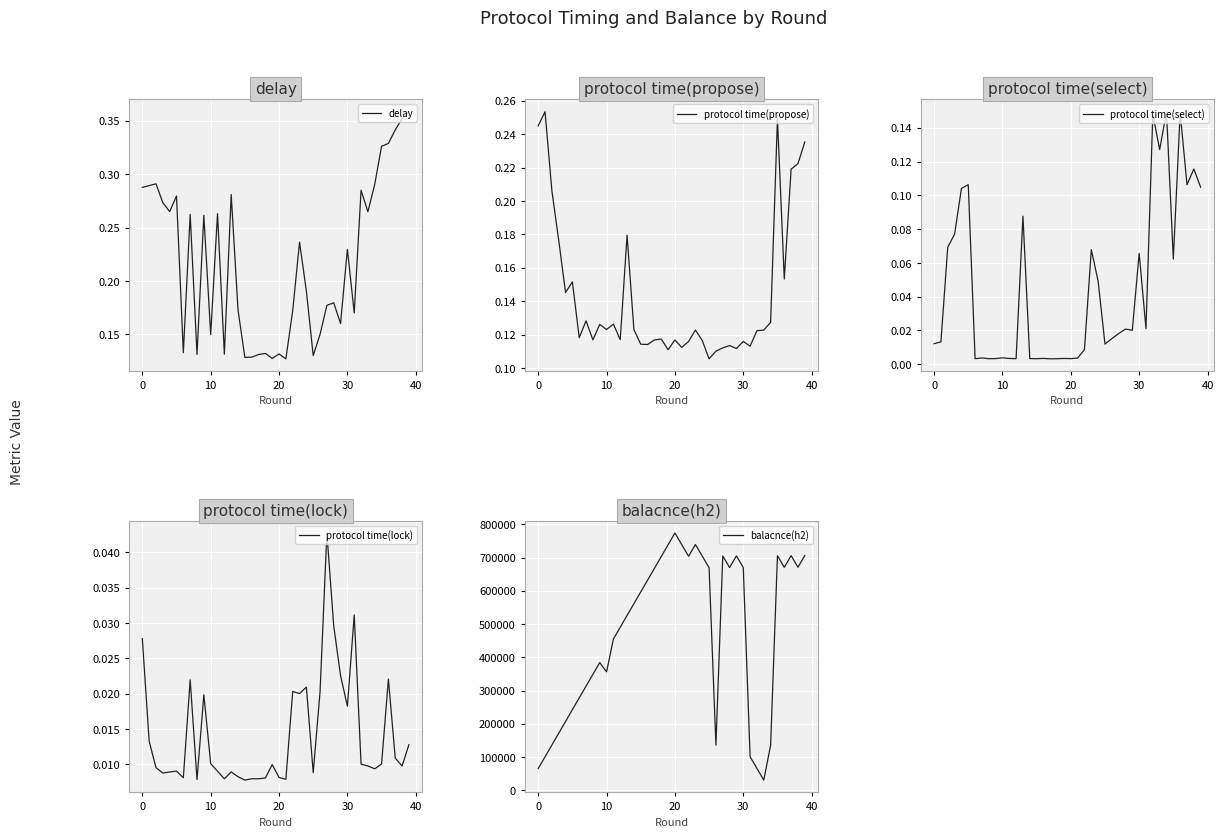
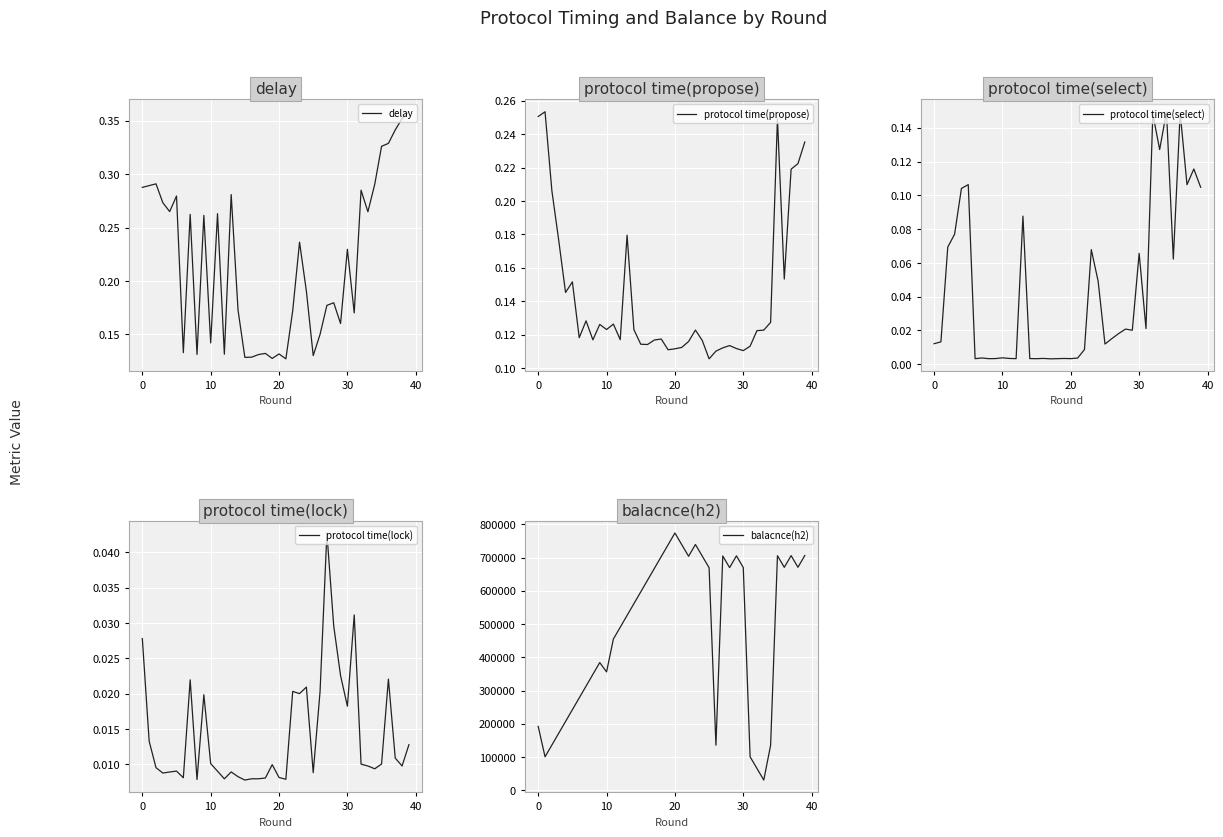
delay, 10: 0.150 -> 0.142
protocol time(propose), 0: 0.245 -> 0.251
protocol time(propose), 20: 0.117 -> 0.112
protocol time(propose), 30: 0.116 -> 0.110
balacnce(h2), 0: 60000 -> 190000
